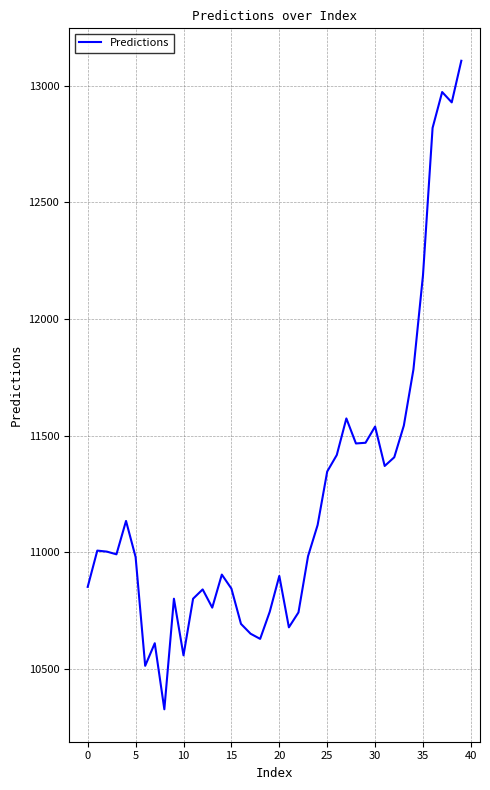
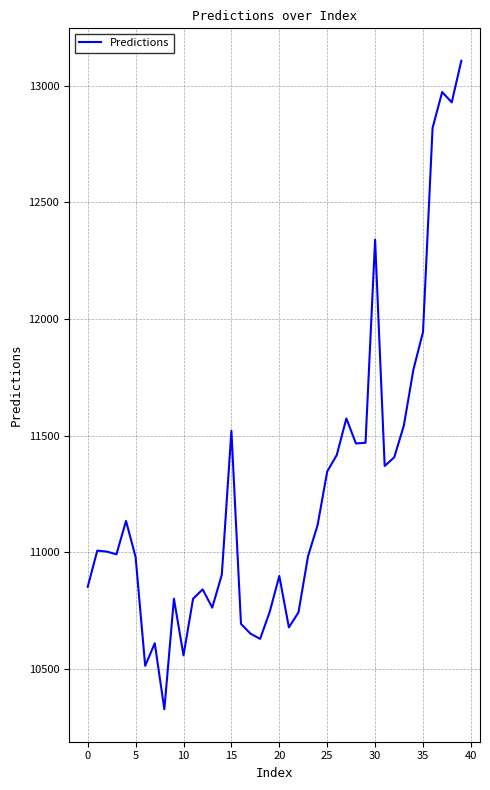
15: 10840 -> 11520
30: 11540 -> 12340
35: 12190 -> 11940
